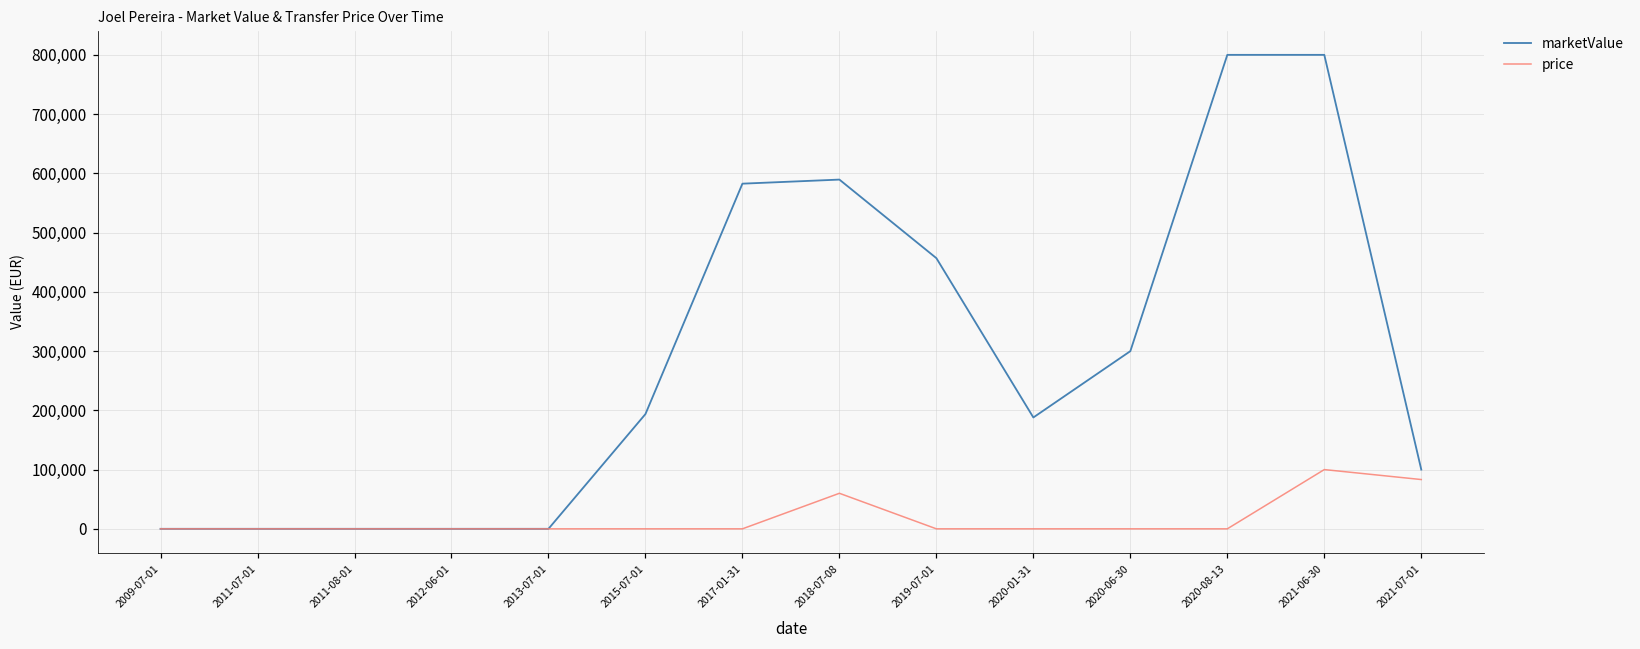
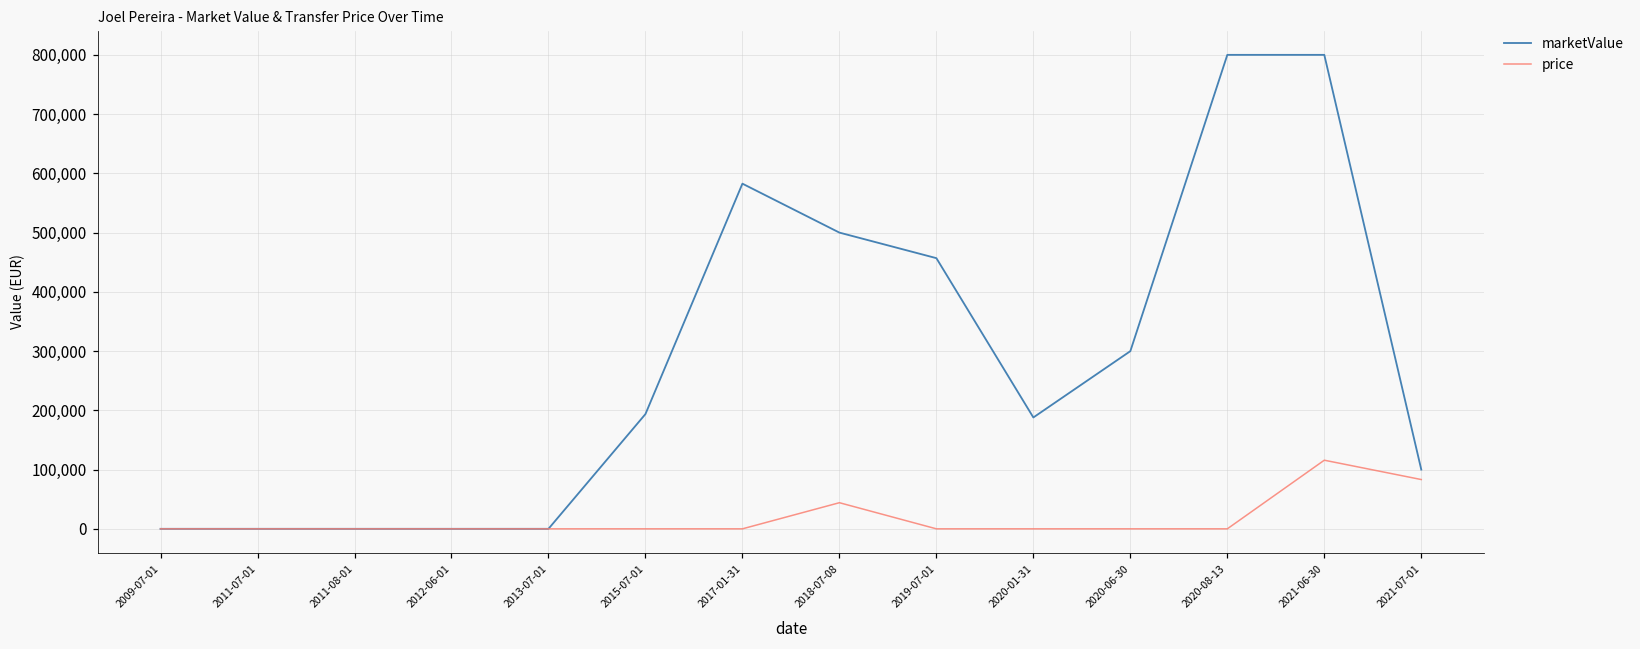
marketValue, 2018-07-08: 590,000 -> 500,000
price, 2018-07-08: 60,000 -> 40,000
price, 2021-06-30: 100,000 -> 120,000
